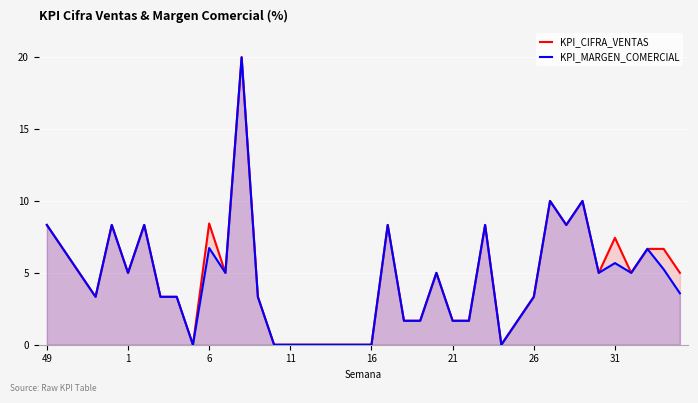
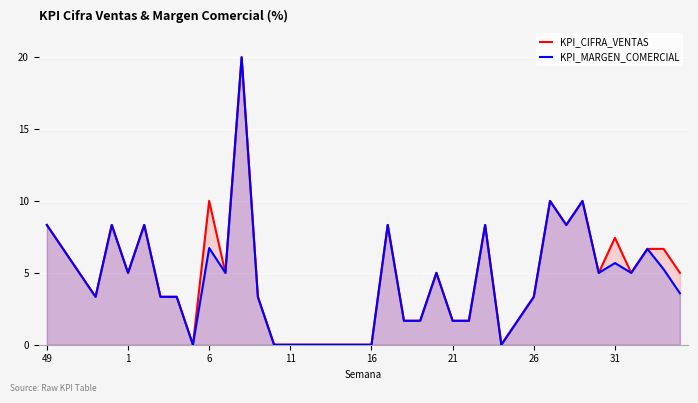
KPI_CIFRA_VENTAS, 6: 8.4 -> 10.0
